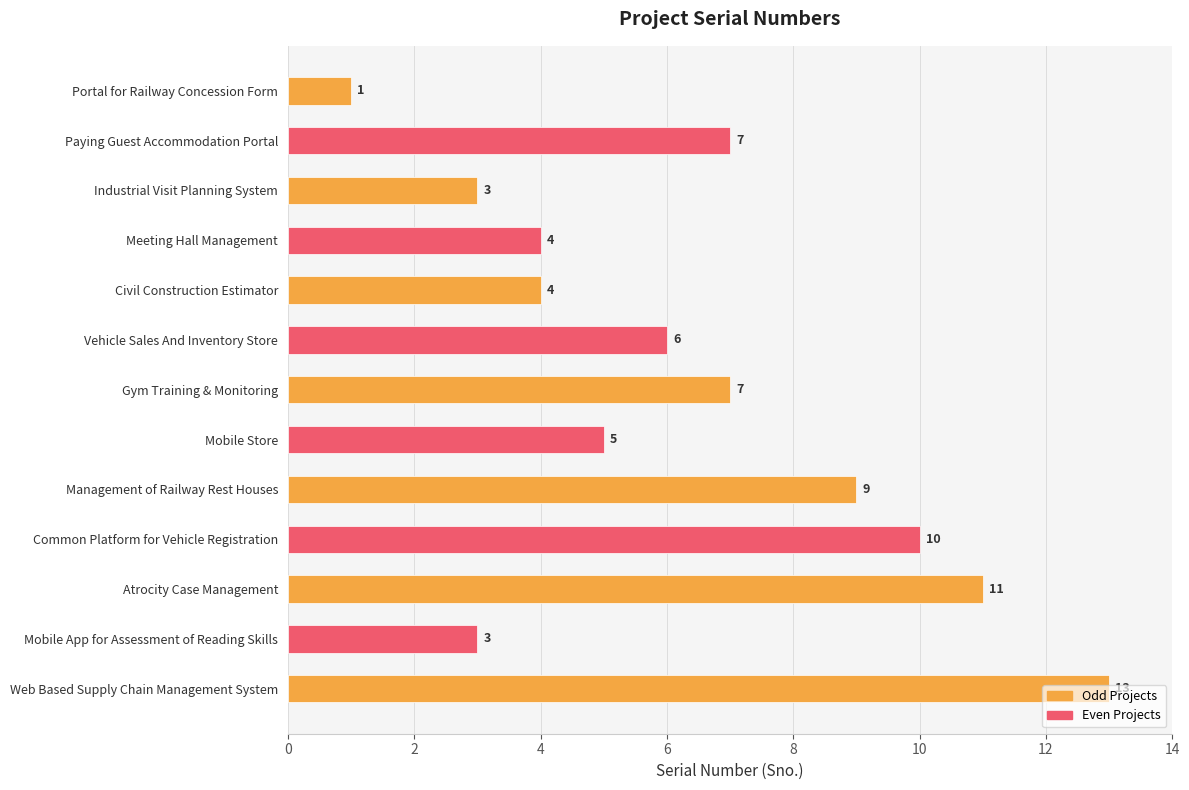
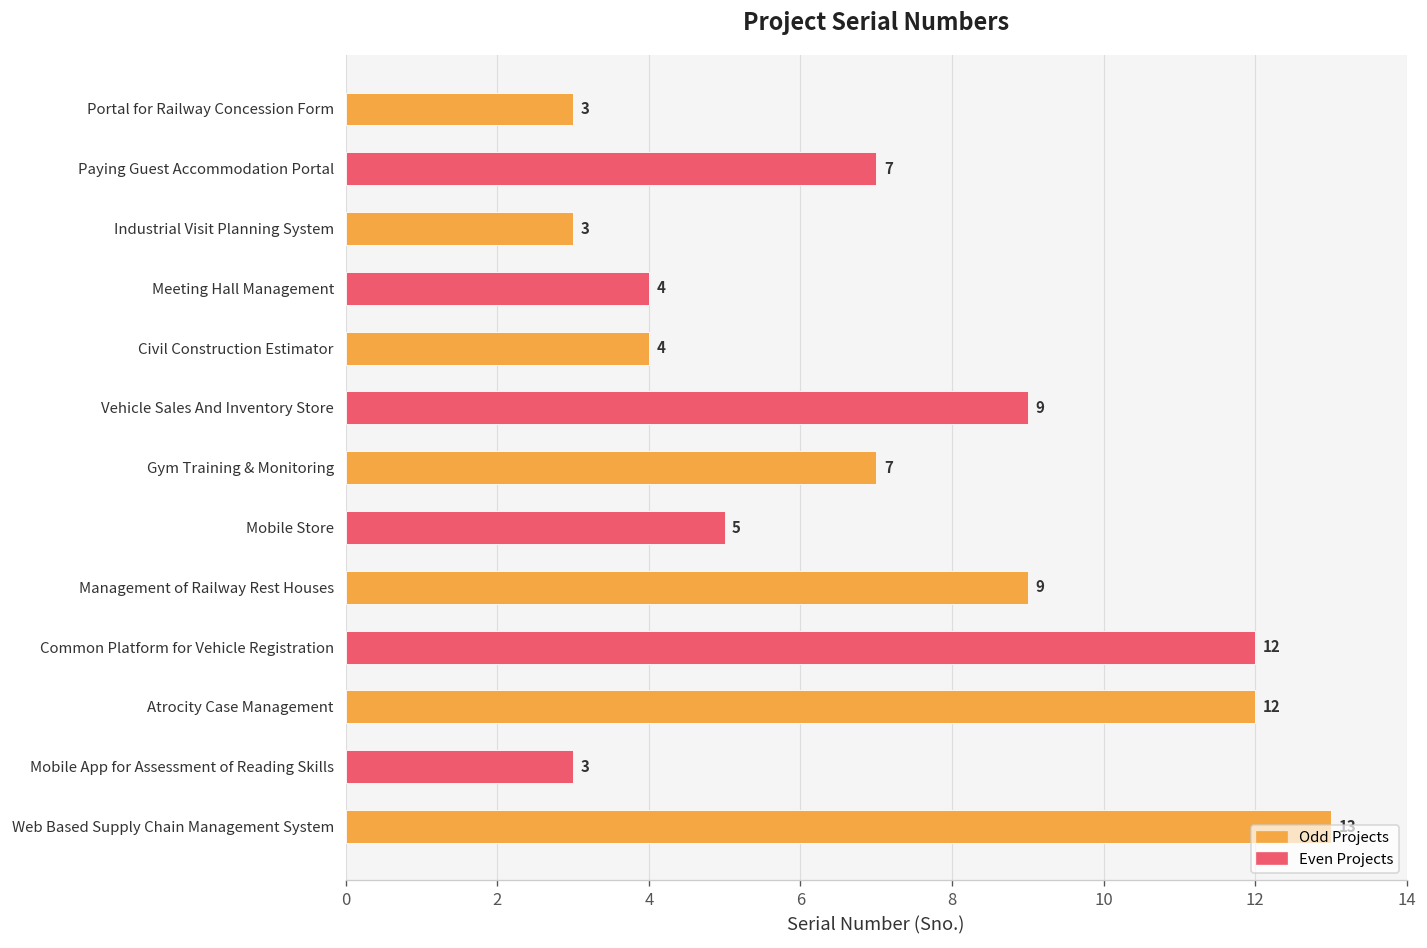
Portal for Railway Concession Form: 1 -> 3
Vehicle Sales And Inventory Store: 6 -> 9
Common Platform for Vehicle Registration: 10 -> 12
Atrocity Case Management: 11 -> 12
